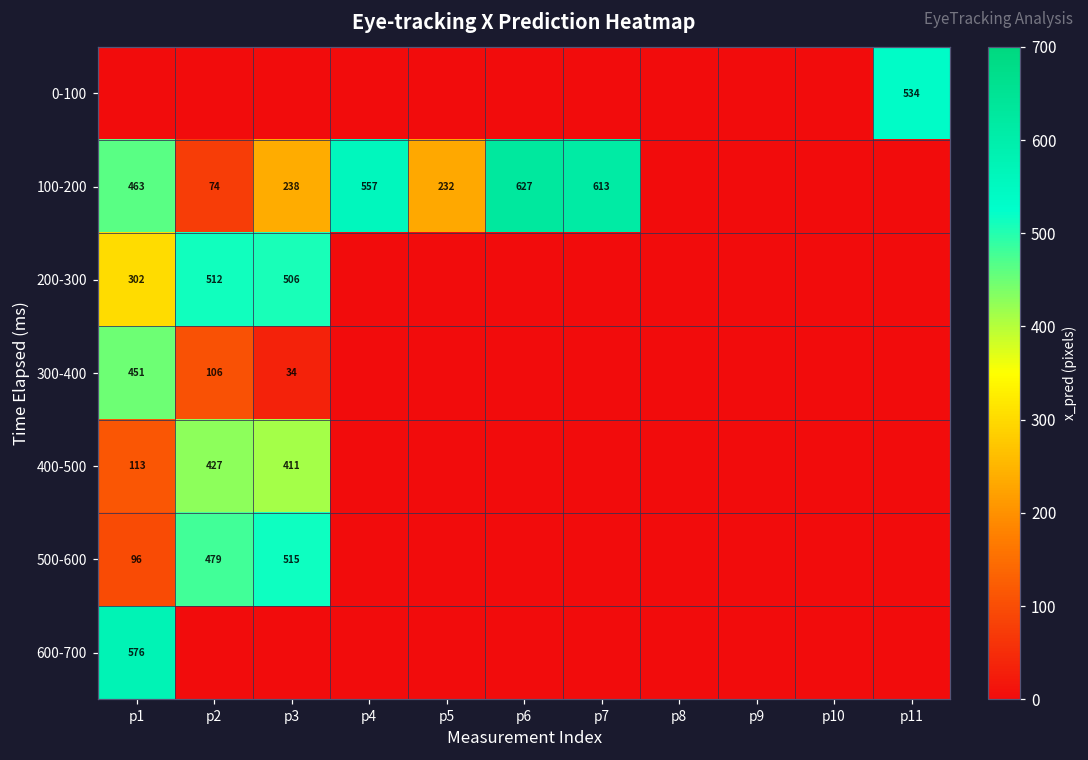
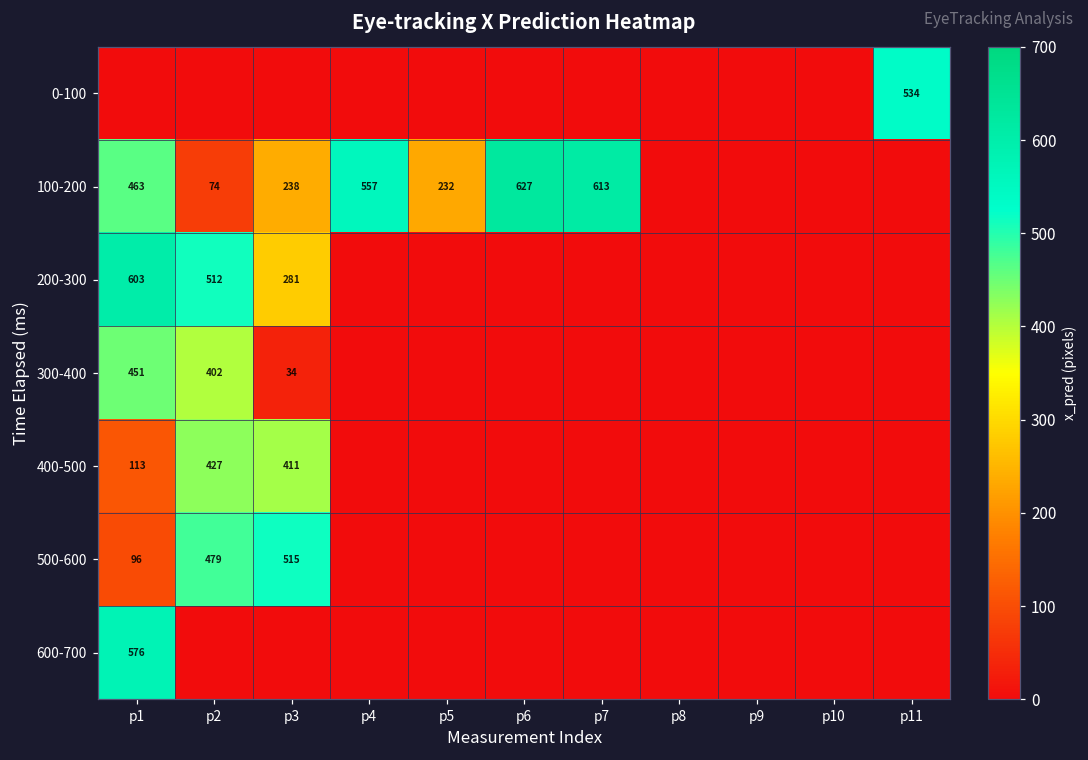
200-300, p1: 302 -> 603
200-300, p3: 506 -> 281
300-400, p2: 106 -> 402
